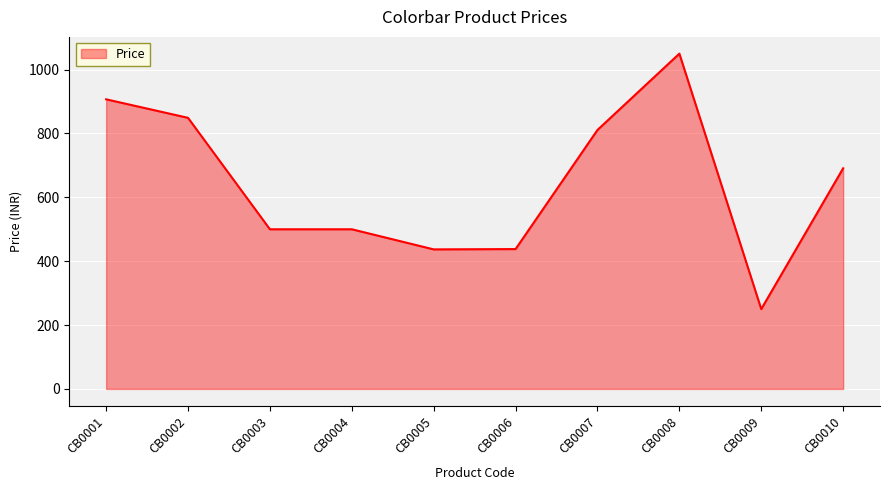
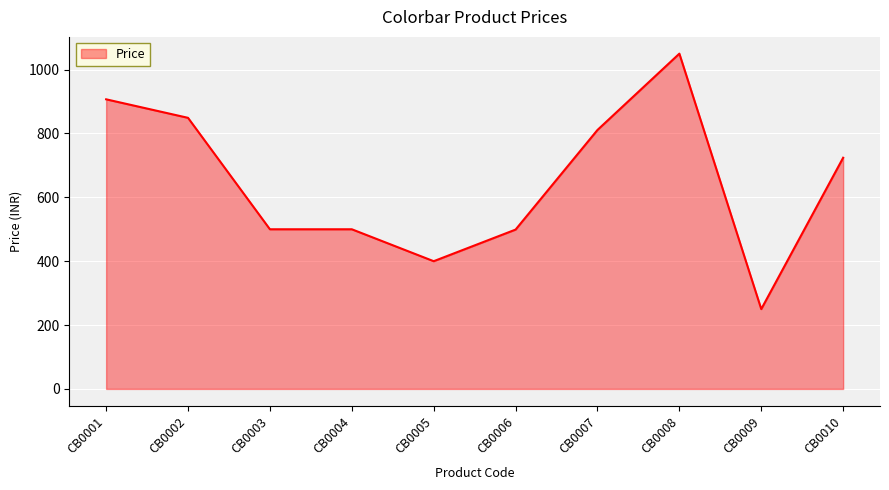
CB0005: 440 -> 400
CB0006: 440 -> 500
CB0010: 690 -> 720
